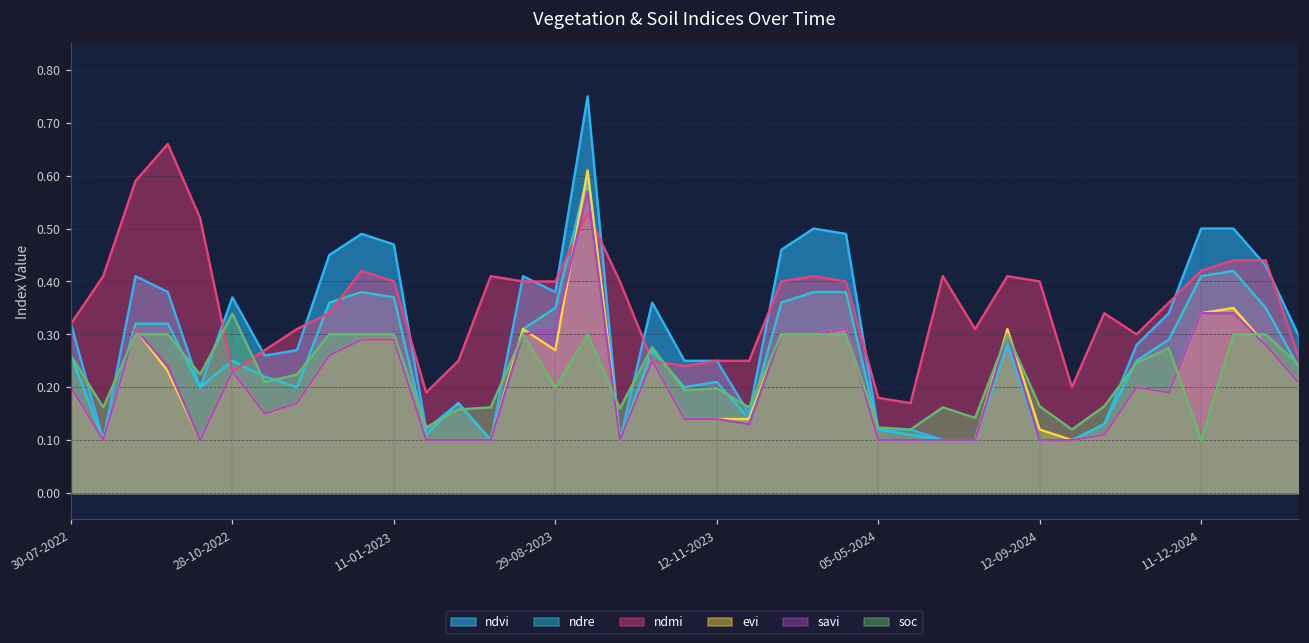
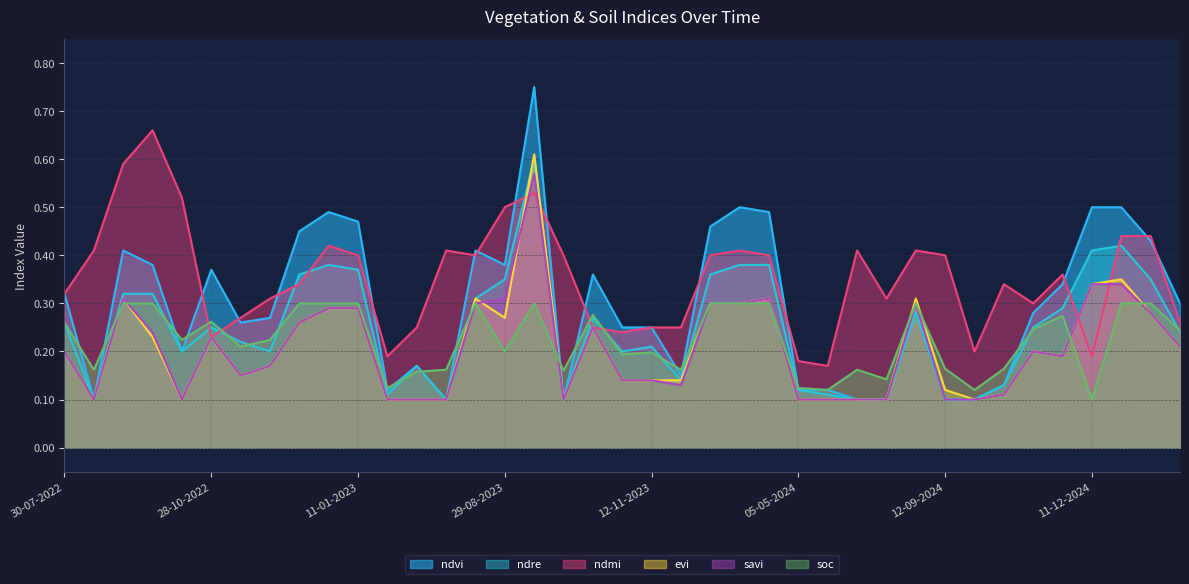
soc, 28-10-2022: 0.34 -> 0.26
ndmi, 29-08-2023: 0.4 -> 0.5
ndmi, 11-12-2024: 0.42 -> 0.19
